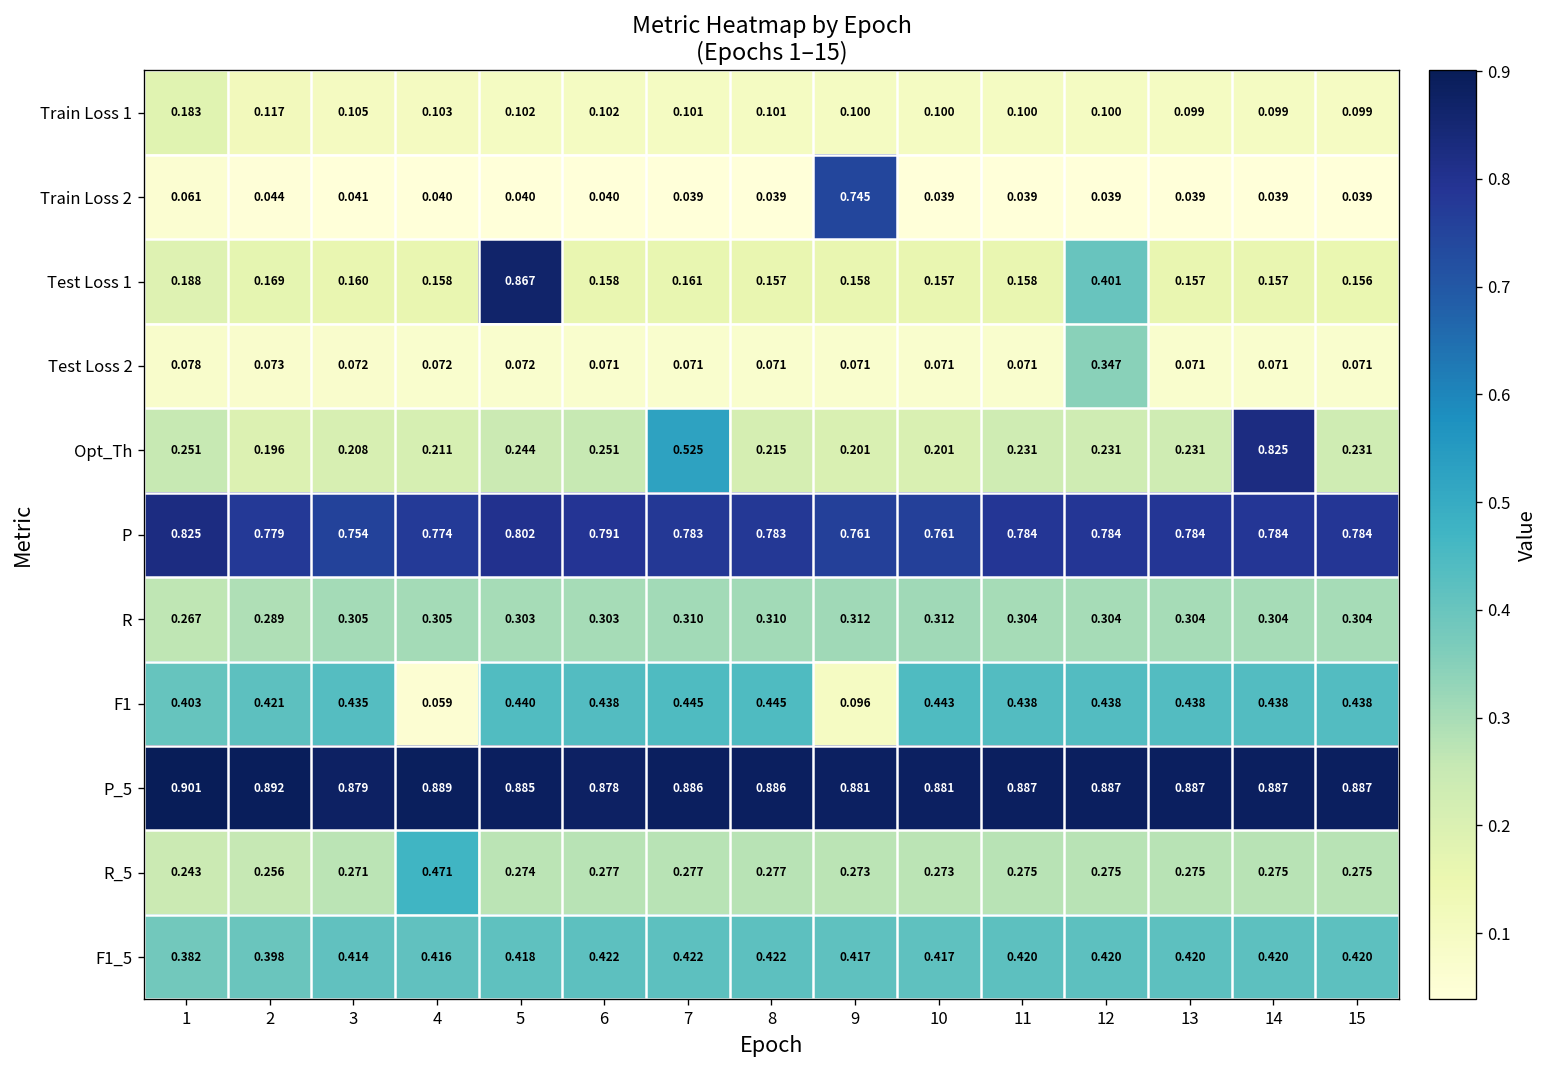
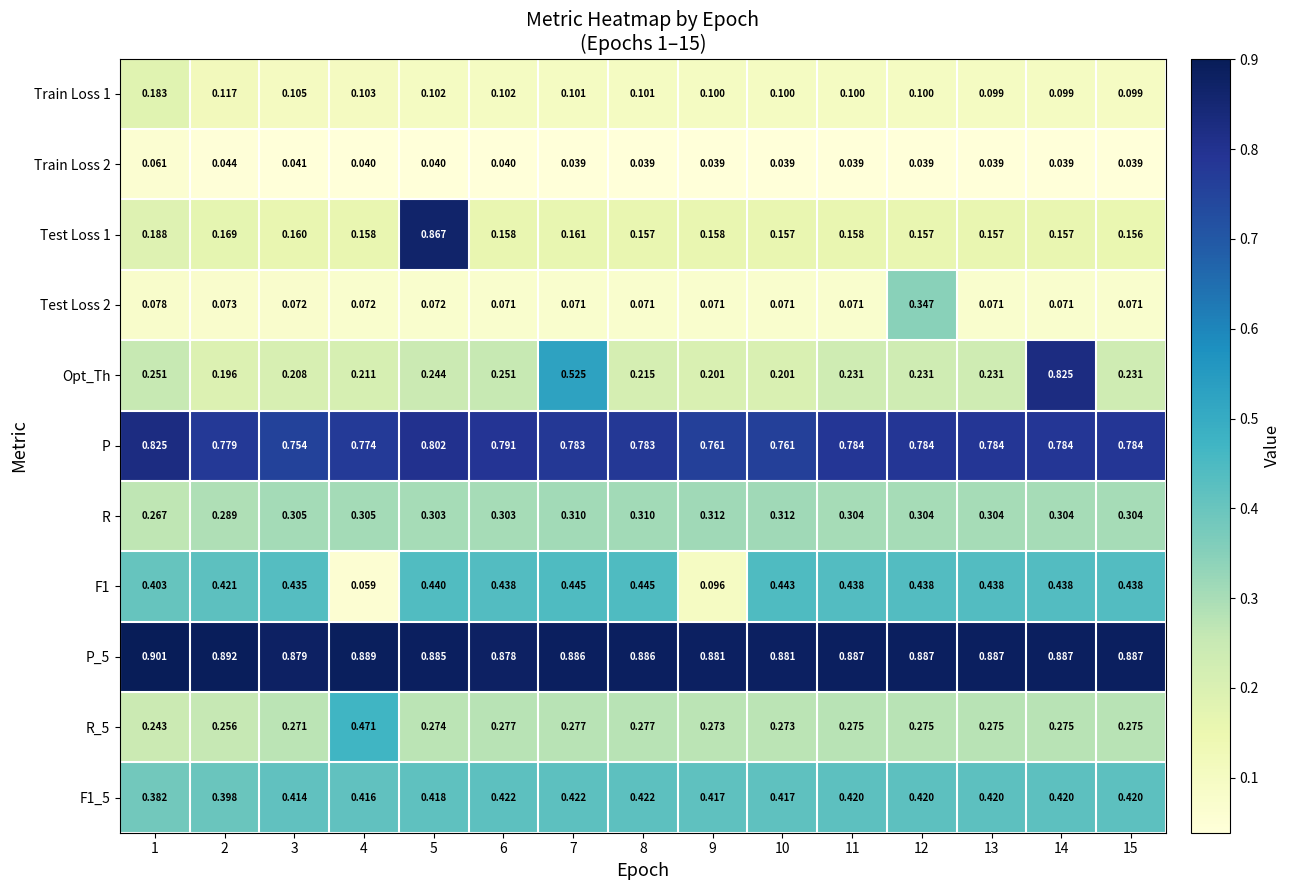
Train Loss 2, 9: 0.745 -> 0.039
Test Loss 1, 12: 0.401 -> 0.157
